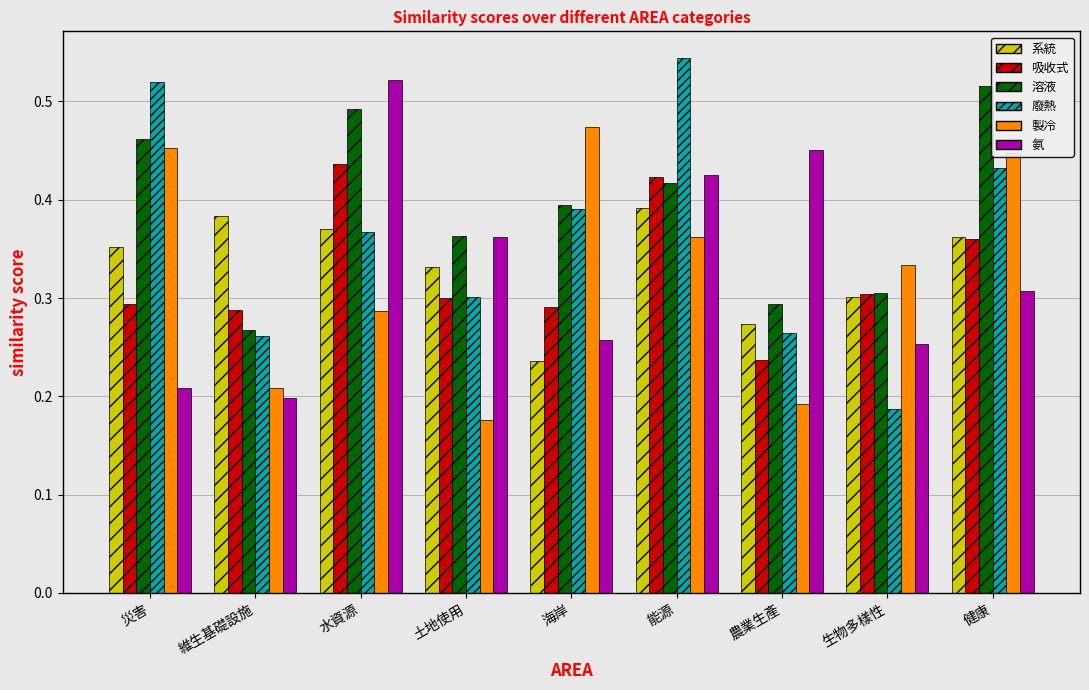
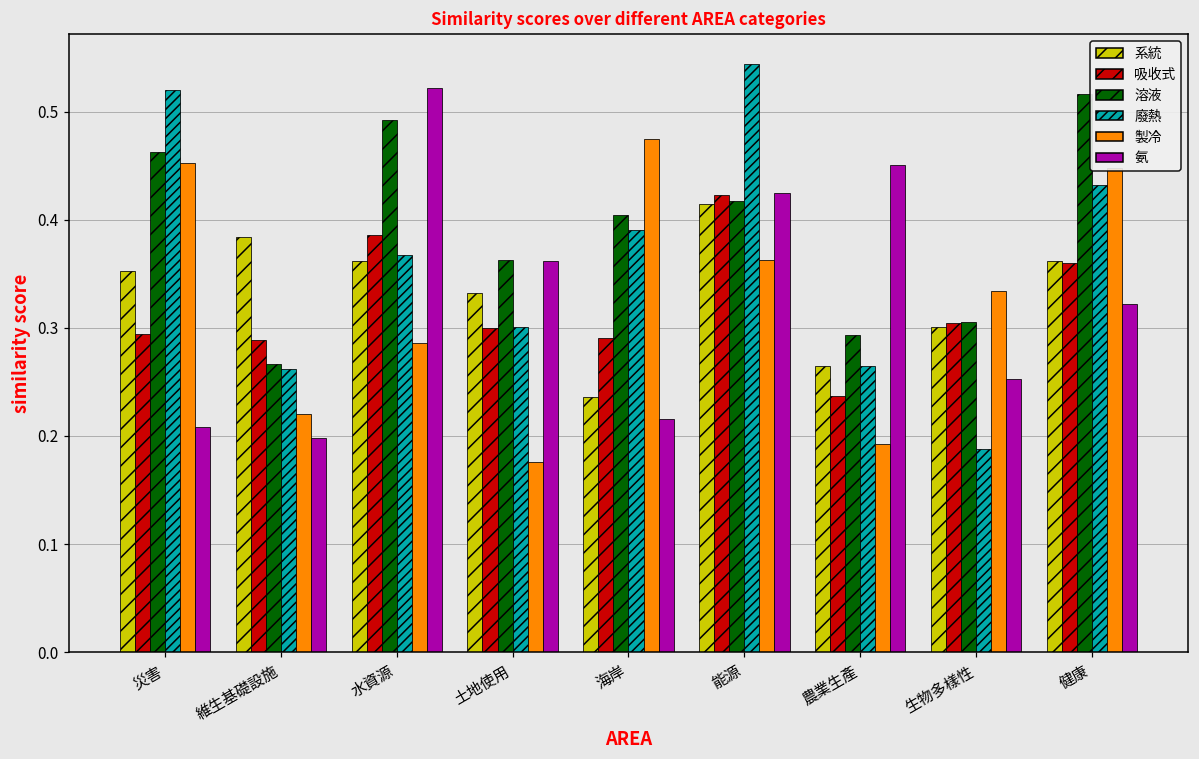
製冷, 維生基礎設施: 0.21 -> 0.22
系統, 水資源: 0.37 -> 0.36
吸收式, 水資源: 0.44 -> 0.39
溶液, 海岸: 0.39 -> 0.40
氨, 海岸: 0.26 -> 0.22
系統, 能源: 0.39 -> 0.41
系統, 農業生產: 0.274 -> 0.265
氨, 健康: 0.31 -> 0.32
